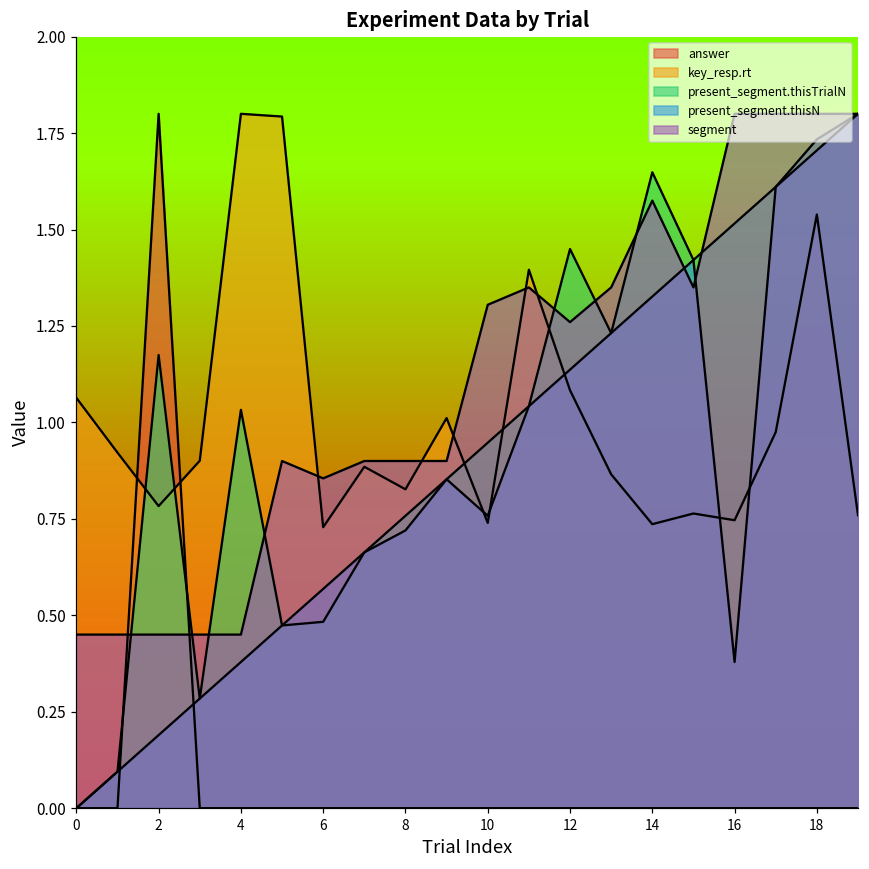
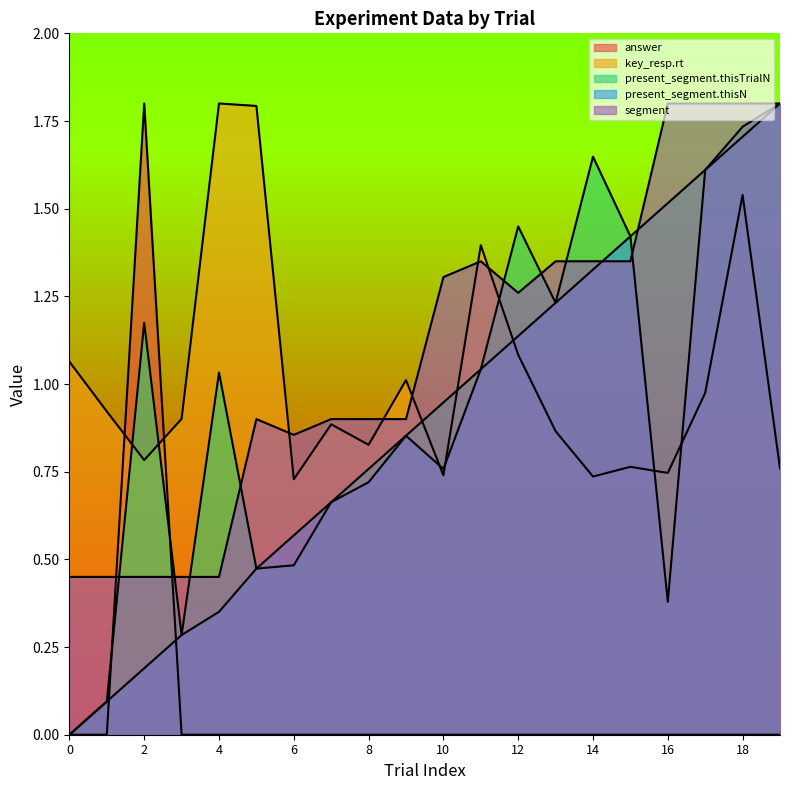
present_segment.thisN, 4: 0.38 -> 0.35
segment, 14: 1.58 -> 1.35
